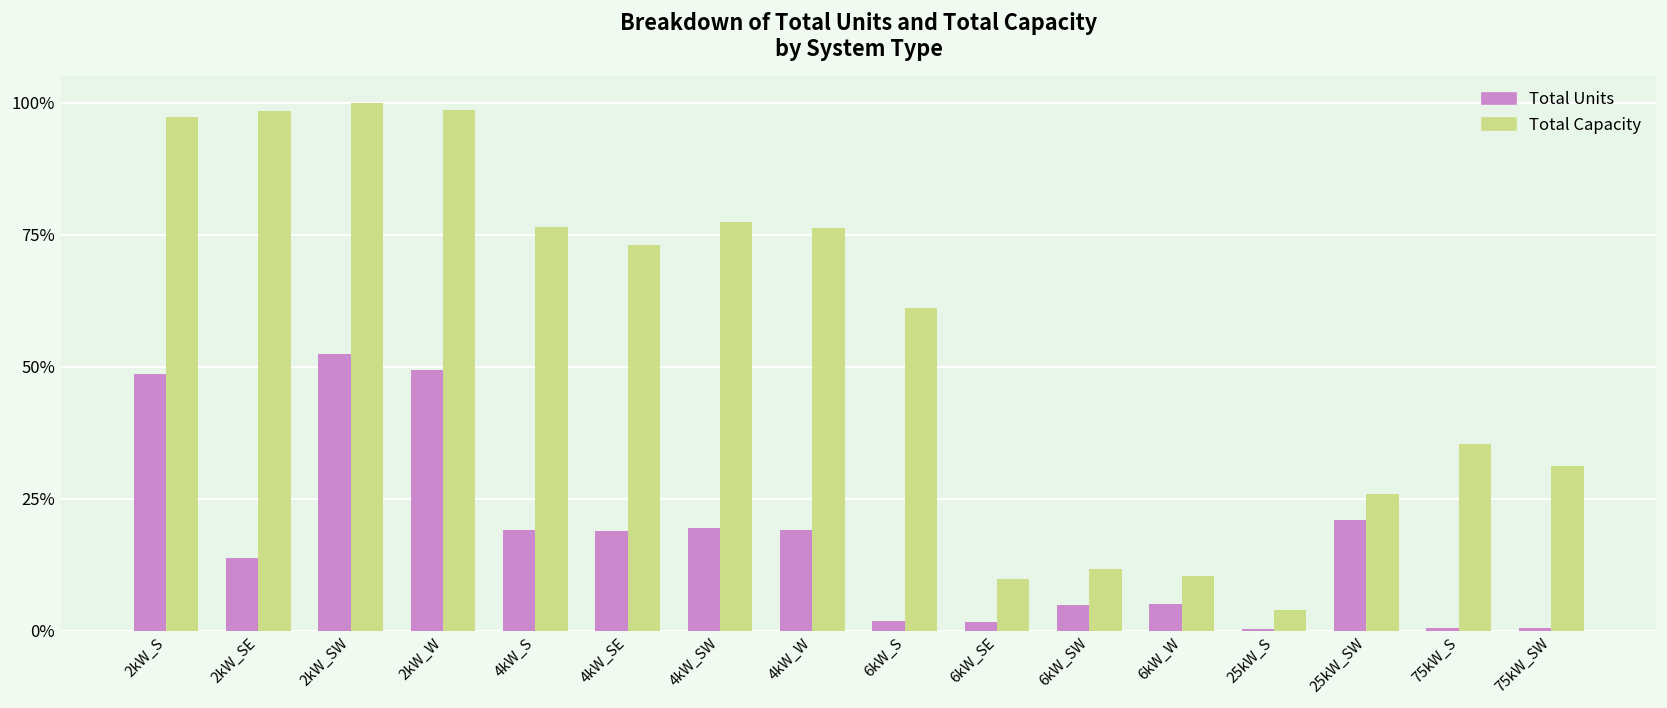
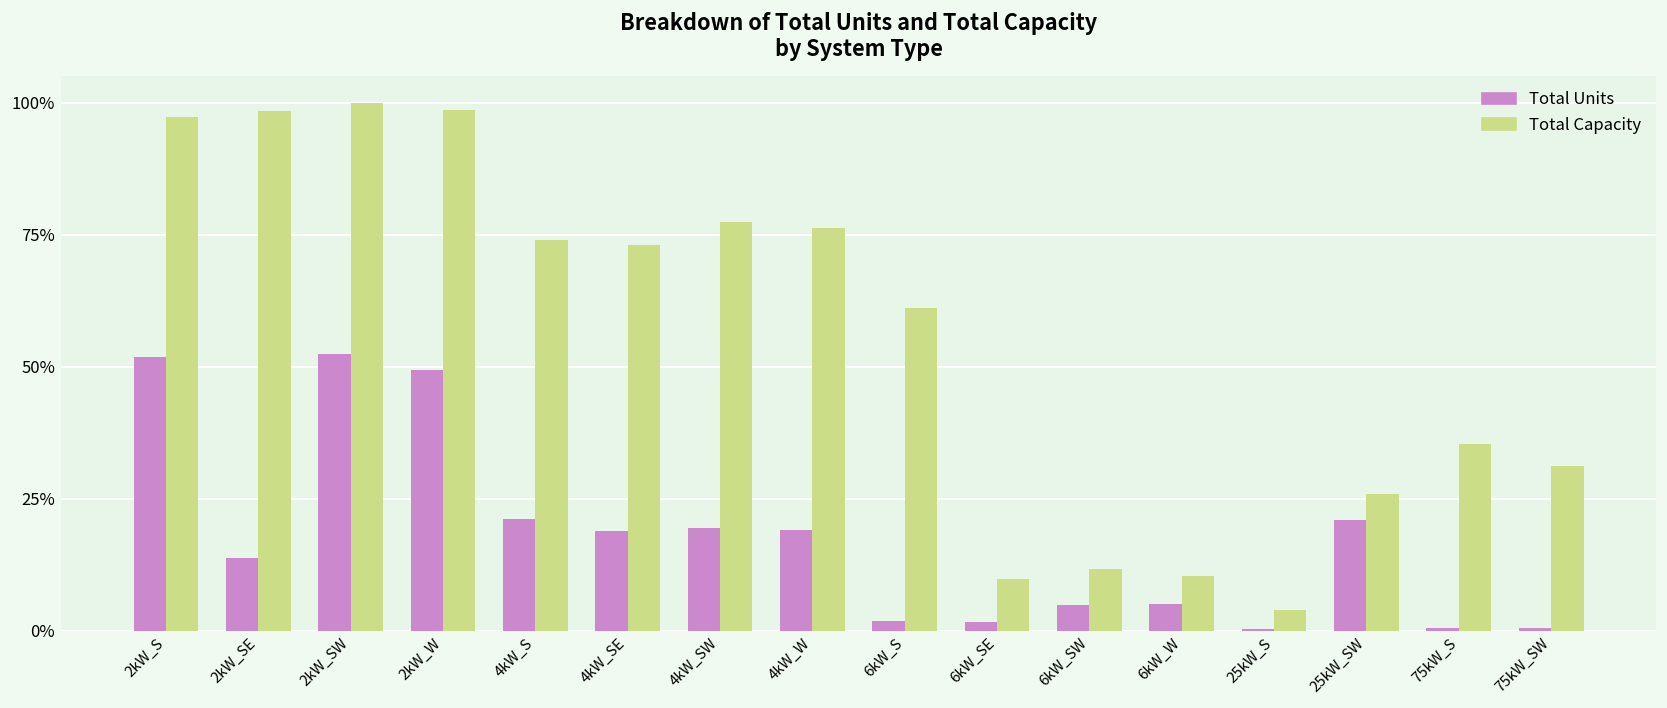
Total Units, 2kW_S: 49% -> 52%
Total Units, 4kW_S: 19% -> 21%
Total Capacity, 4kW_S: 76% -> 74%
